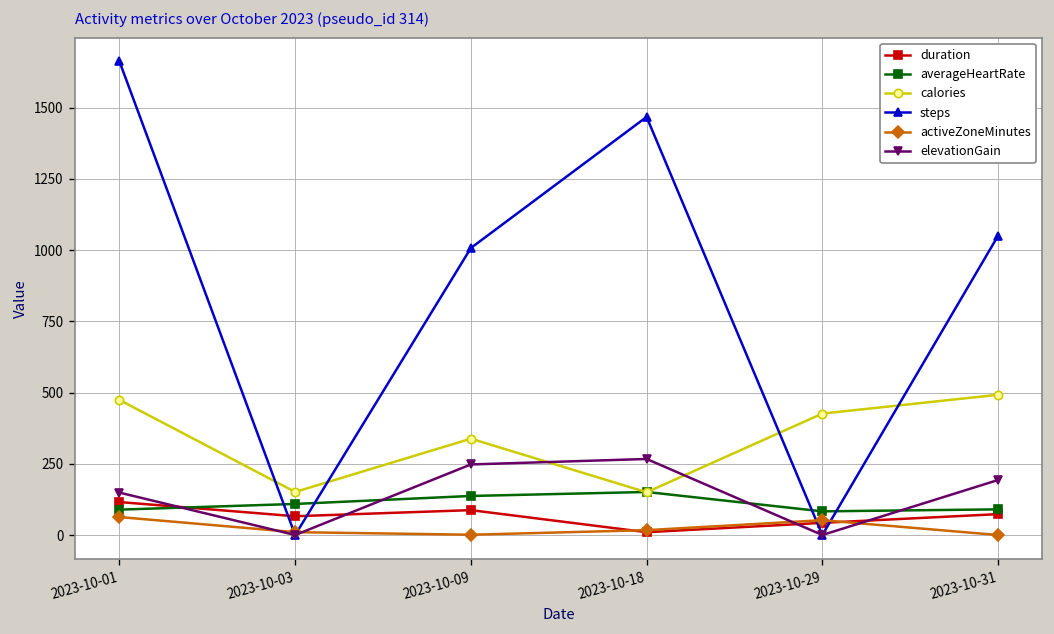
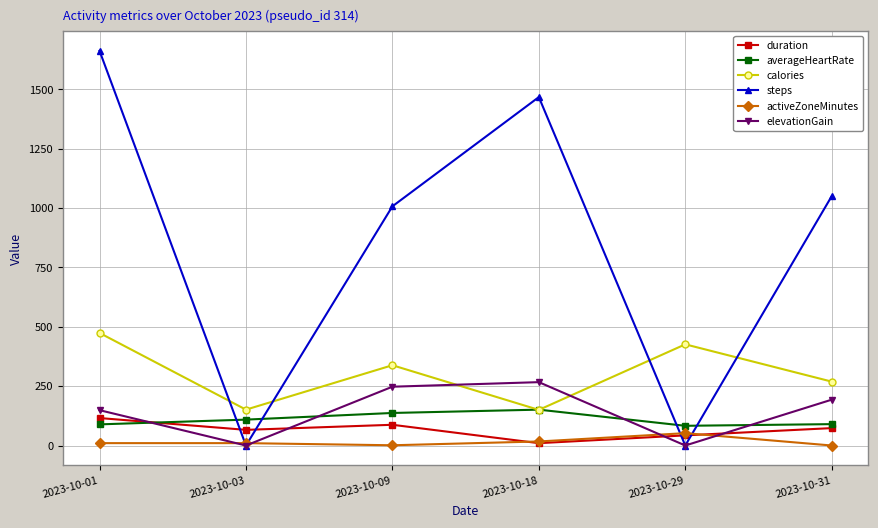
activeZoneMinutes, 2023-10-01: 60 -> 10
calories, 2023-10-31: 490 -> 270
